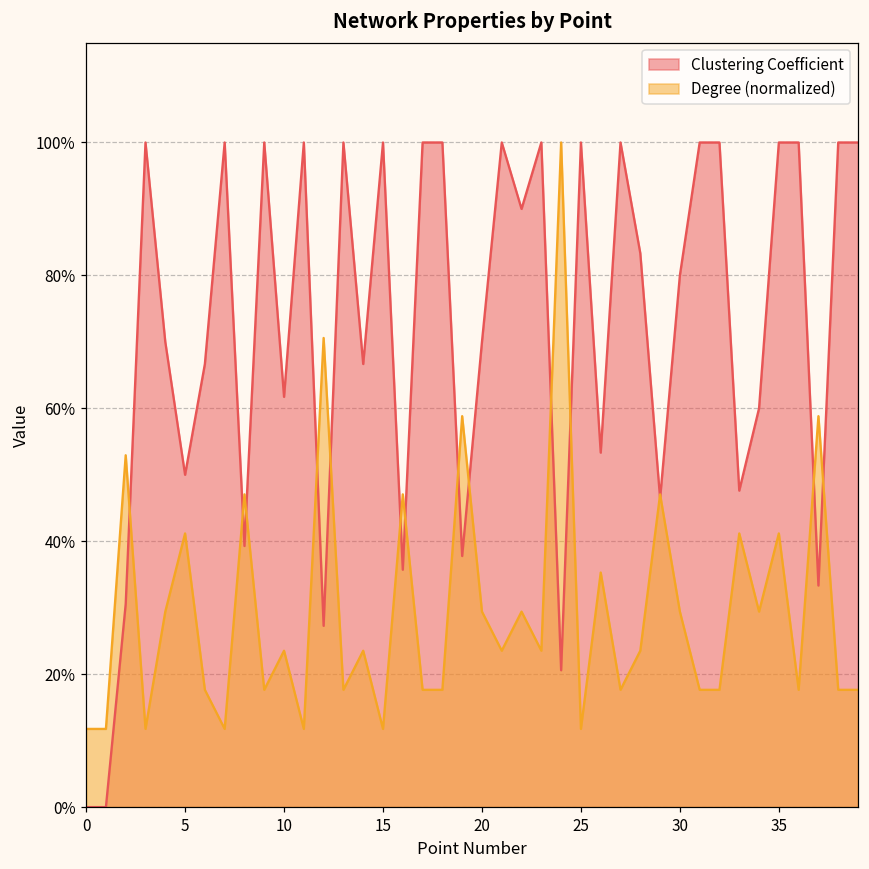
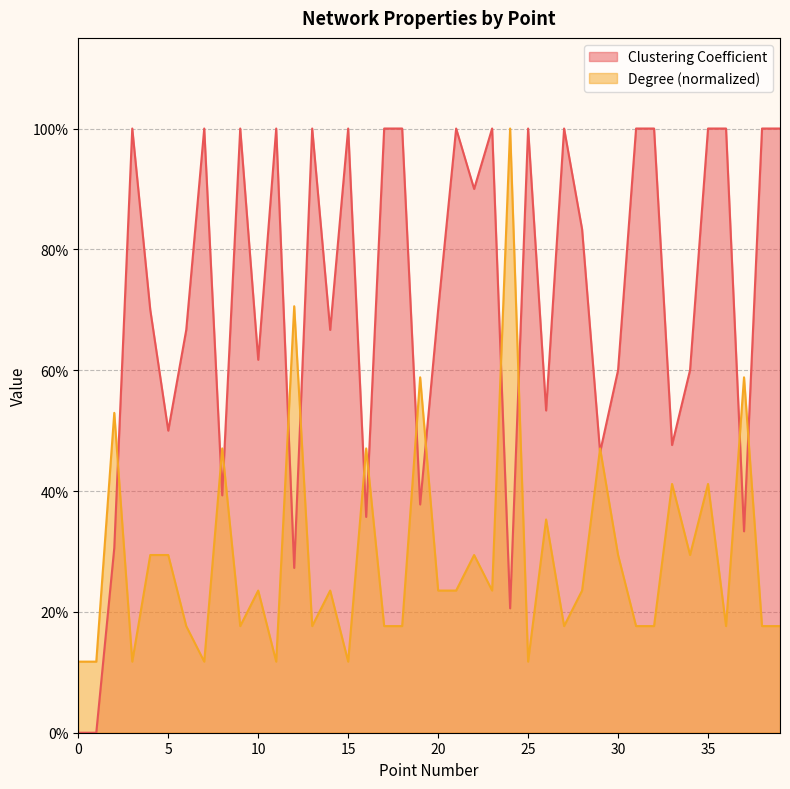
Degree (normalized), 5: 41% -> 29%
Degree (normalized), 20: 29% -> 24%
Clustering Coefficient, 30: 80% -> 60%
